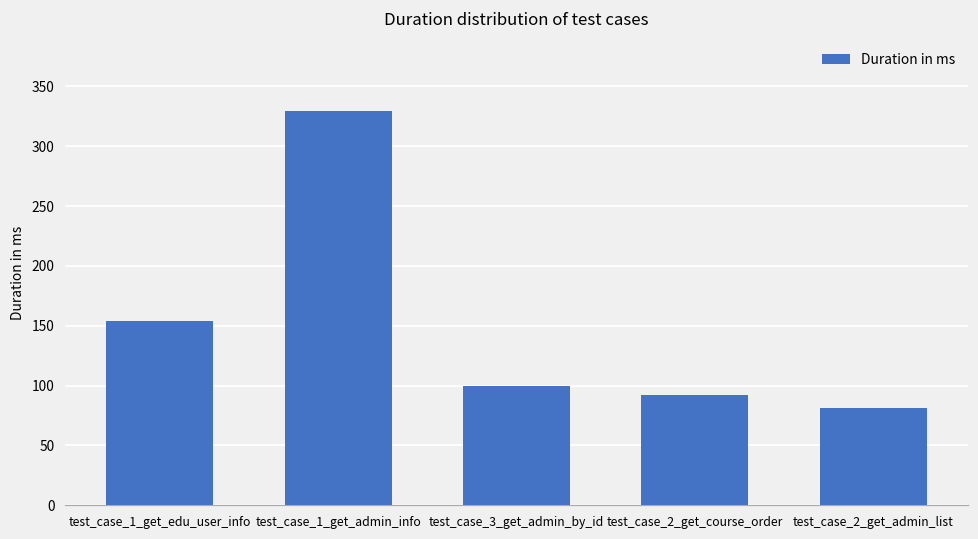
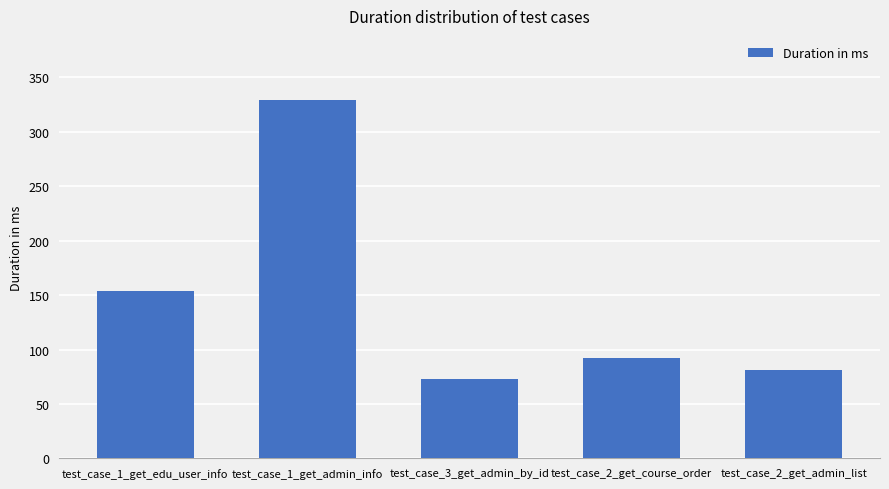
test_case_3_get_admin_by_id: 100 -> 73
